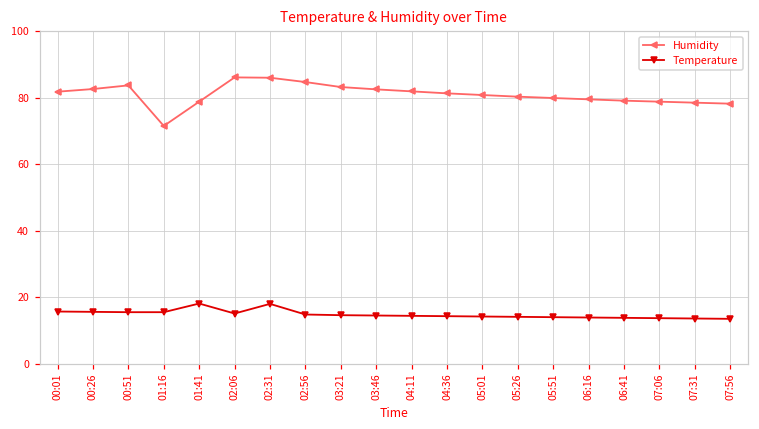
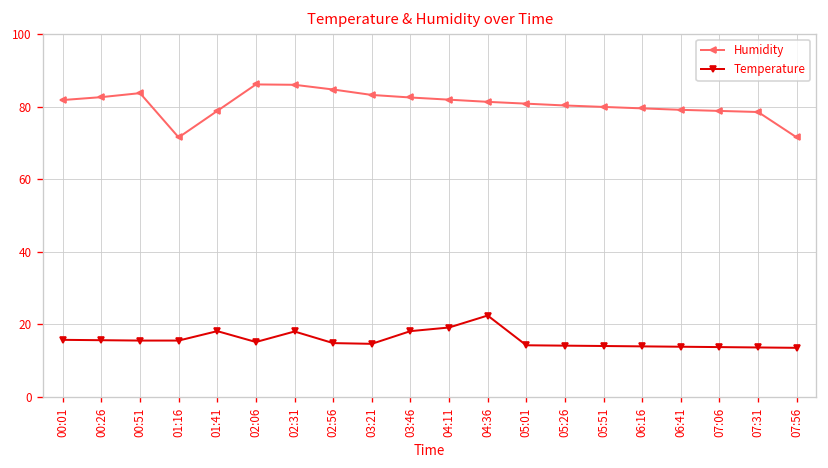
Temperature, 03:46: 15 -> 18
Temperature, 04:11: 14 -> 19
Temperature, 04:36: 14 -> 22
Humidity, 07:56: 78 -> 72
